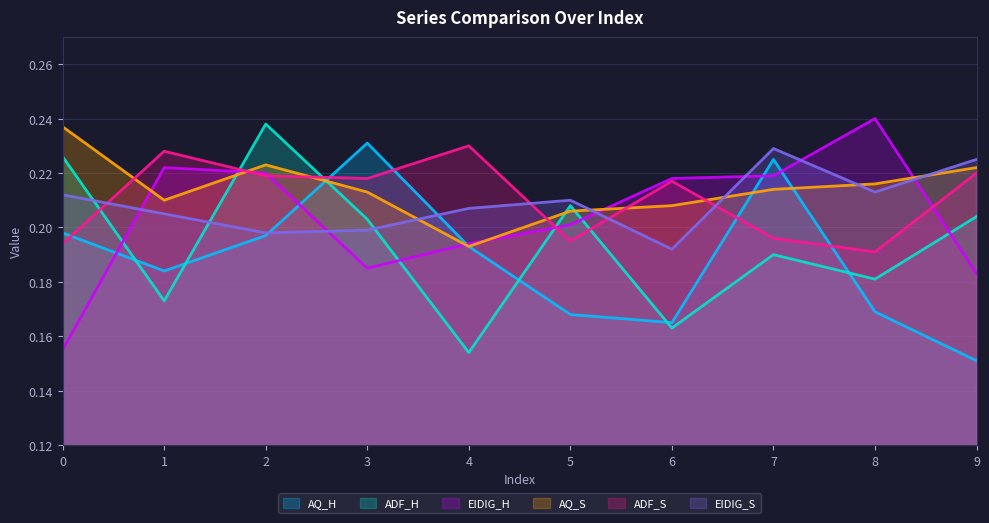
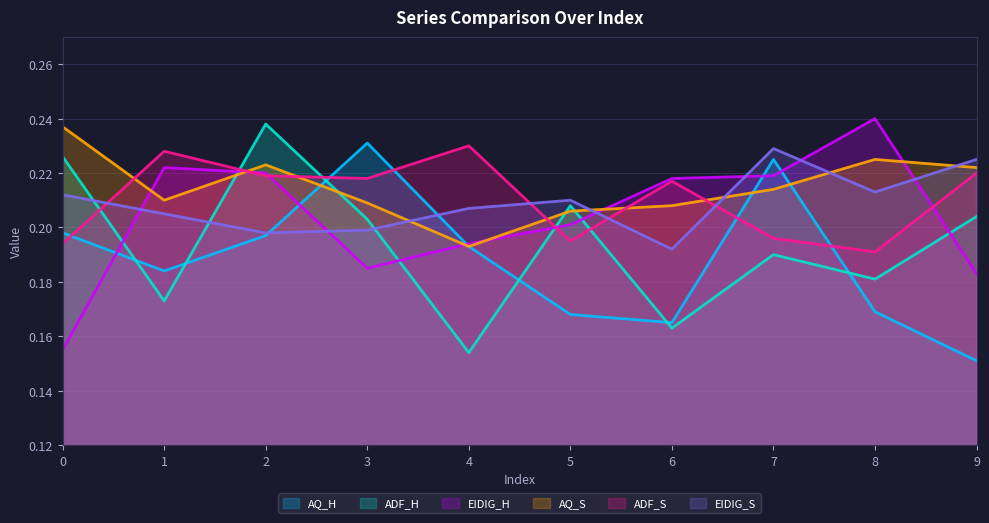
AQ_S, 3: 0.213 -> 0.209
AQ_S, 8: 0.216 -> 0.225
